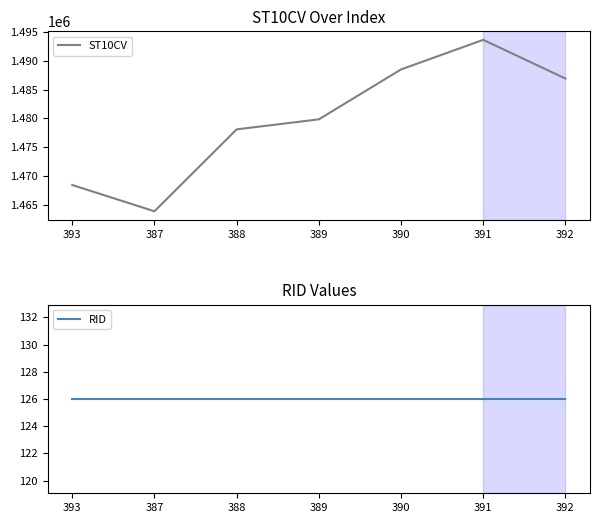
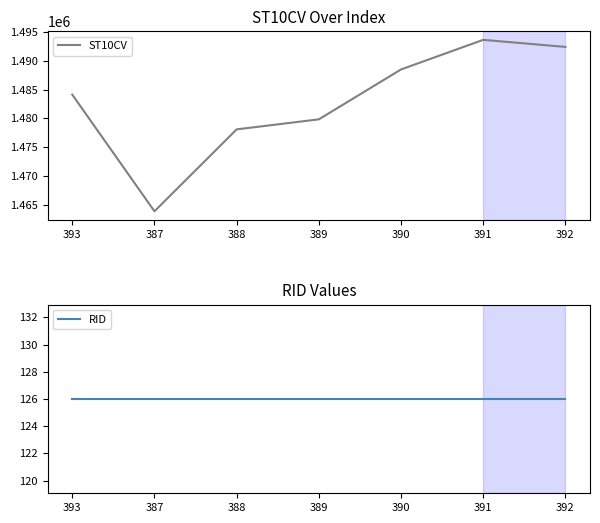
ST10CV Over Index, 393: 1468000 -> 1484000
ST10CV Over Index, 392: 1487000 -> 1492000
